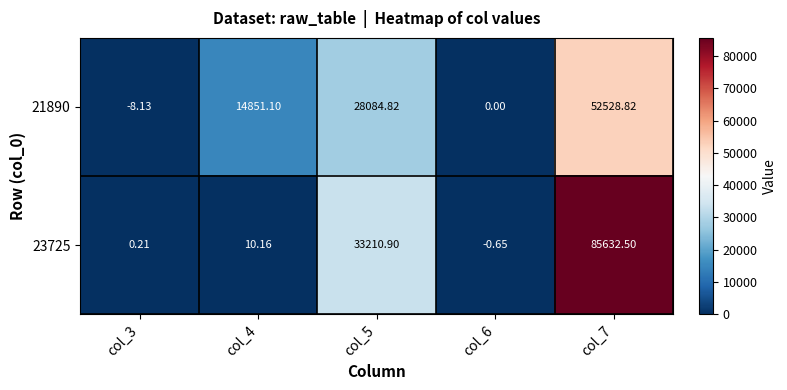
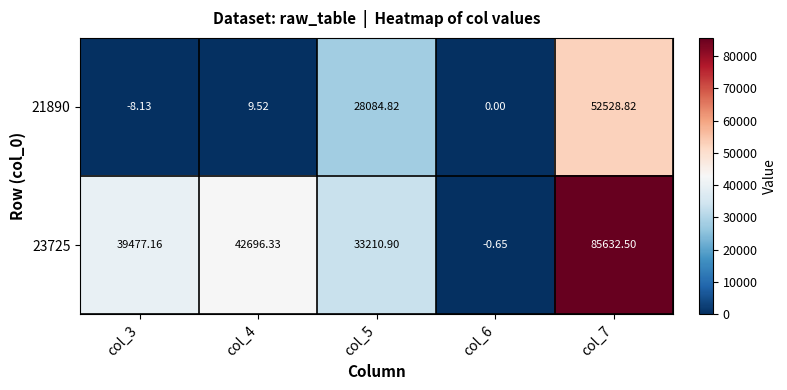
21890, col_4: 14851.10 -> 9.52
23725, col_3: 0.21 -> 39477.16
23725, col_4: 10.16 -> 42696.33
